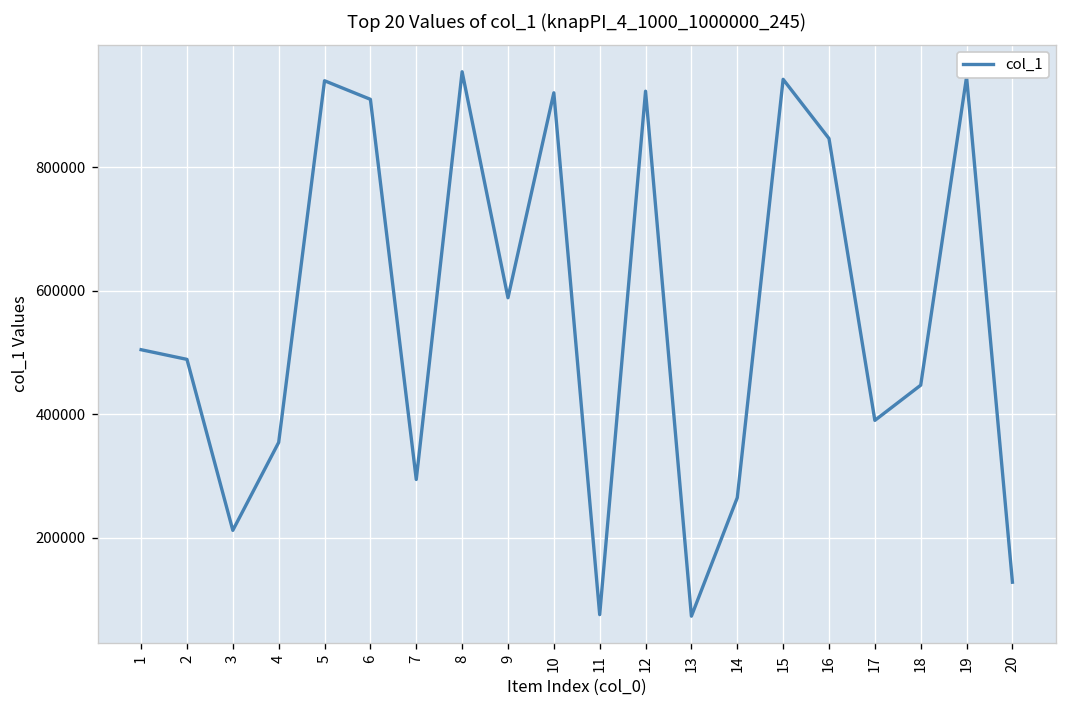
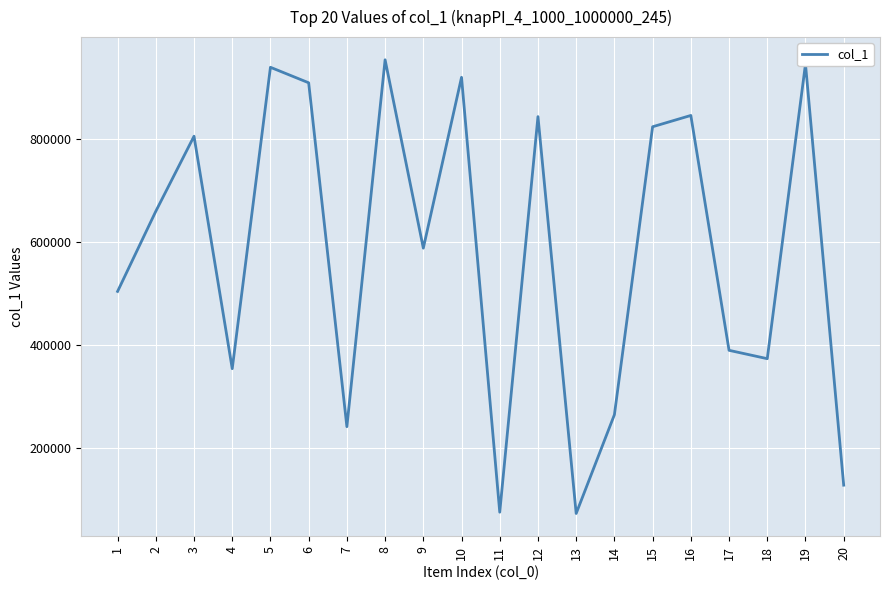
2: 490000 -> 660000
3: 210000 -> 810000
7: 290000 -> 240000
12: 920000 -> 840000
15: 940000 -> 820000
18: 450000 -> 370000
